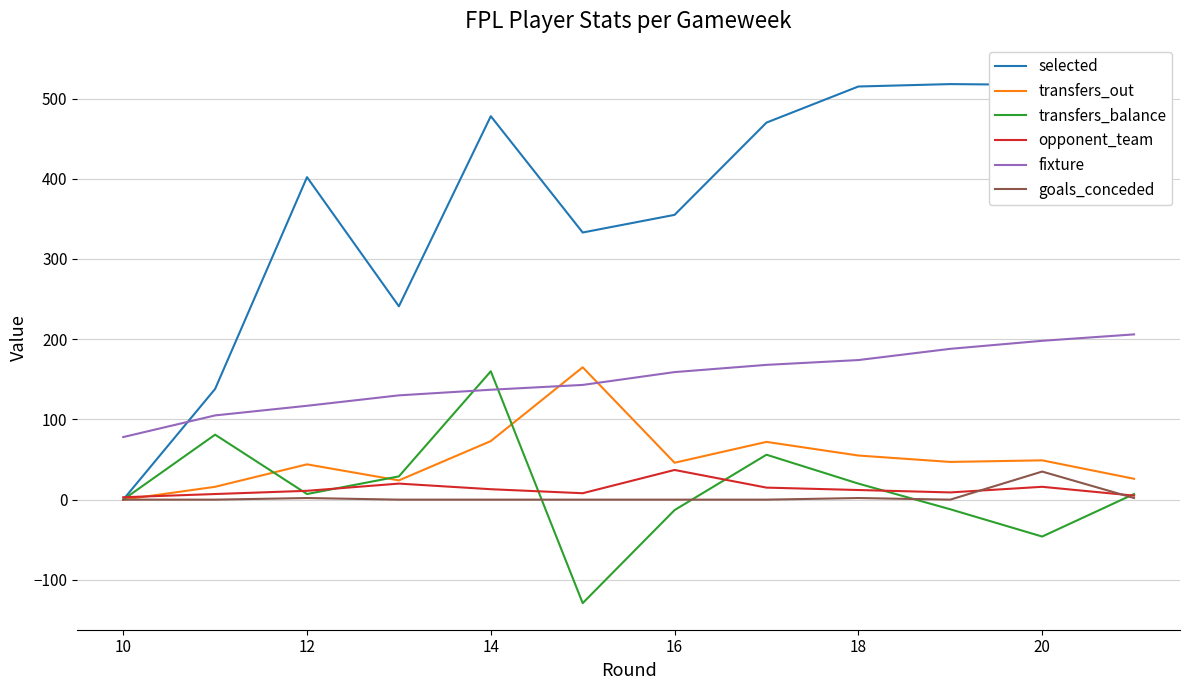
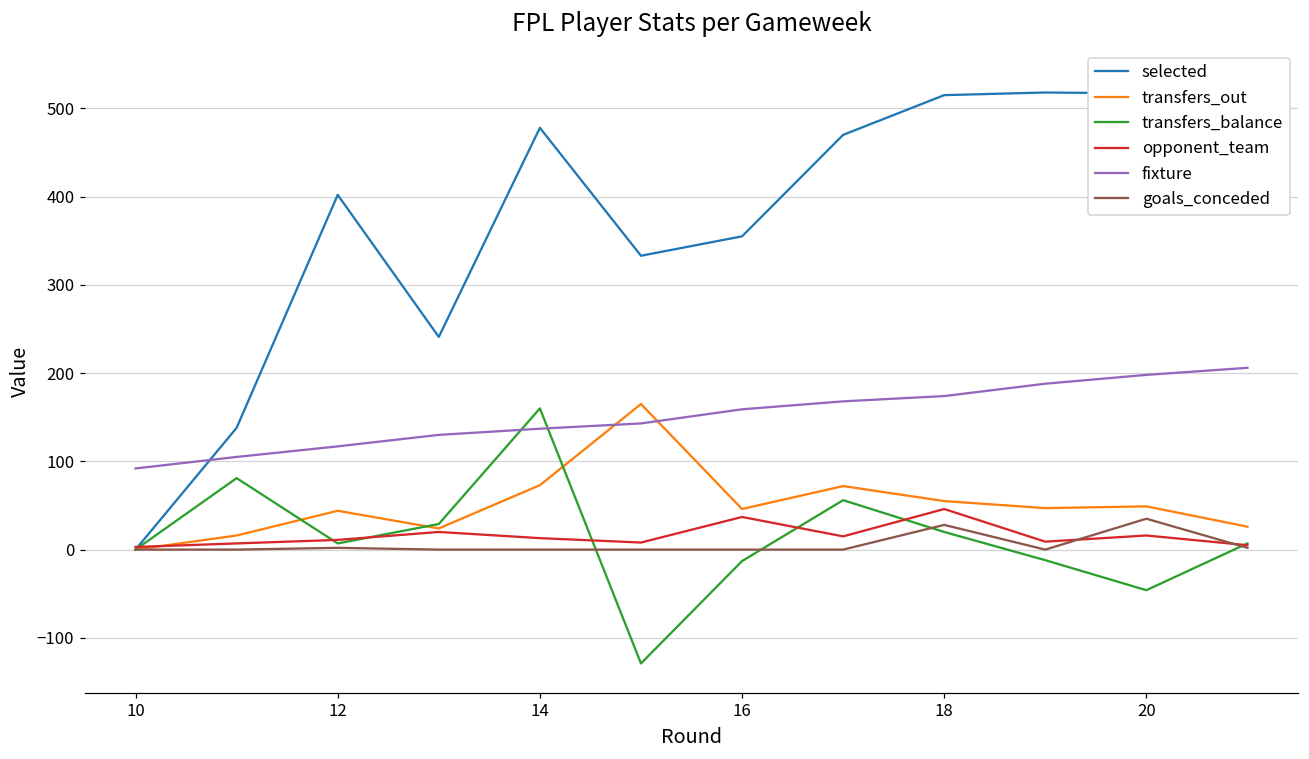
fixture, 10: 80 -> 90
opponent_team, 18: 10 -> 50
goals_conceded, 18: 0 -> 30
